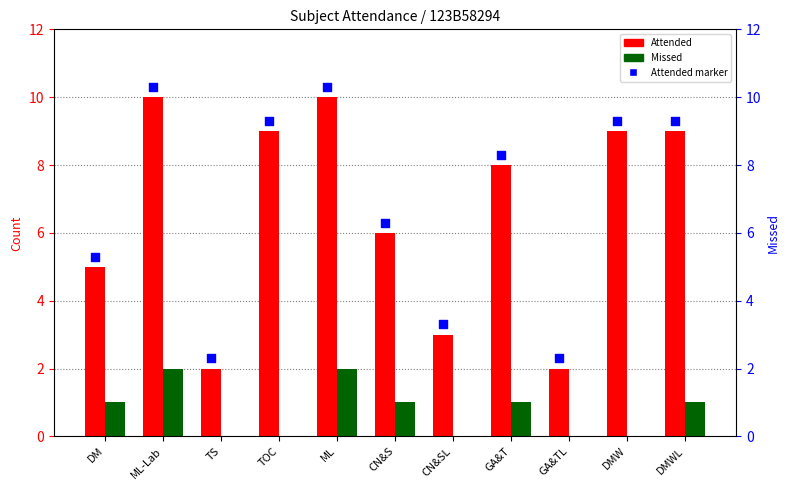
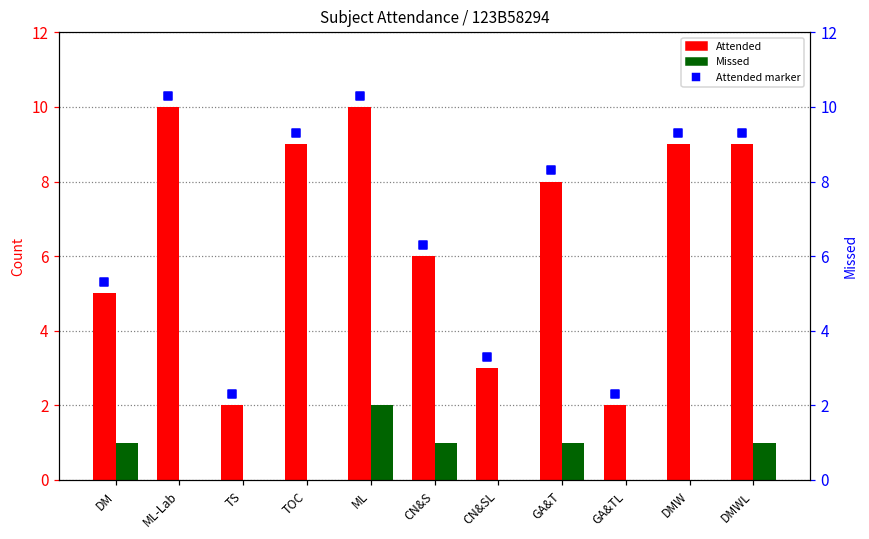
Missed, ML-Lab: 2 -> 0
